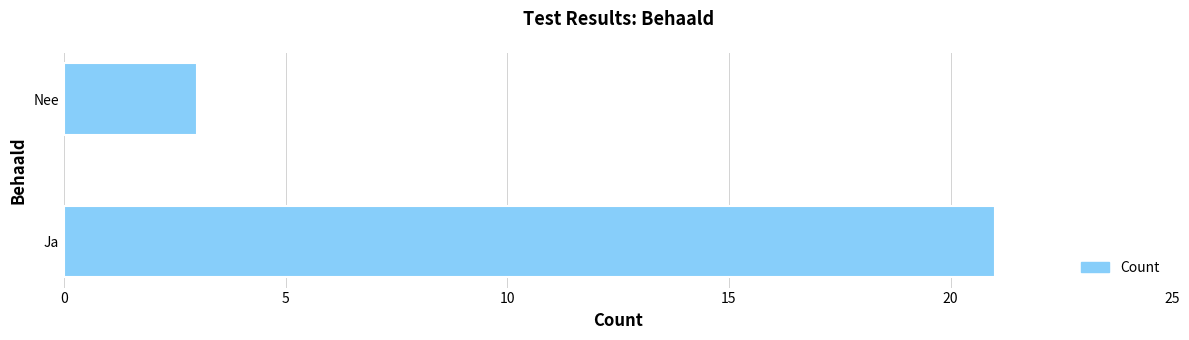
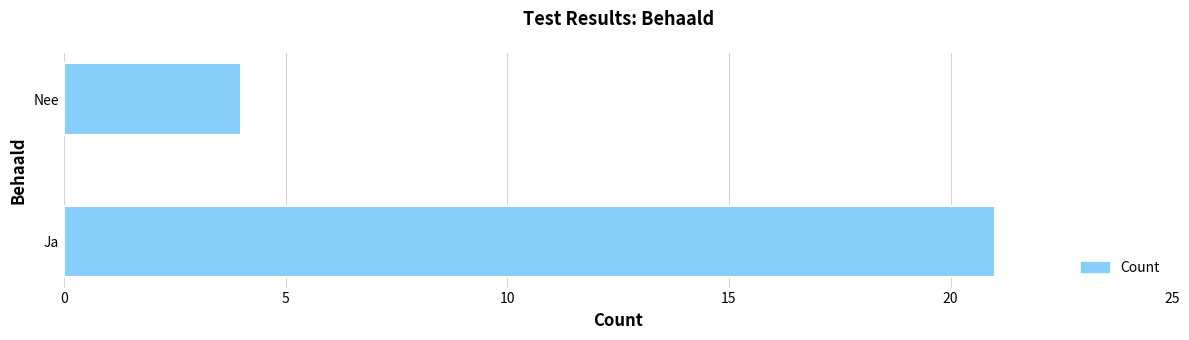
Nee: 3 -> 4
